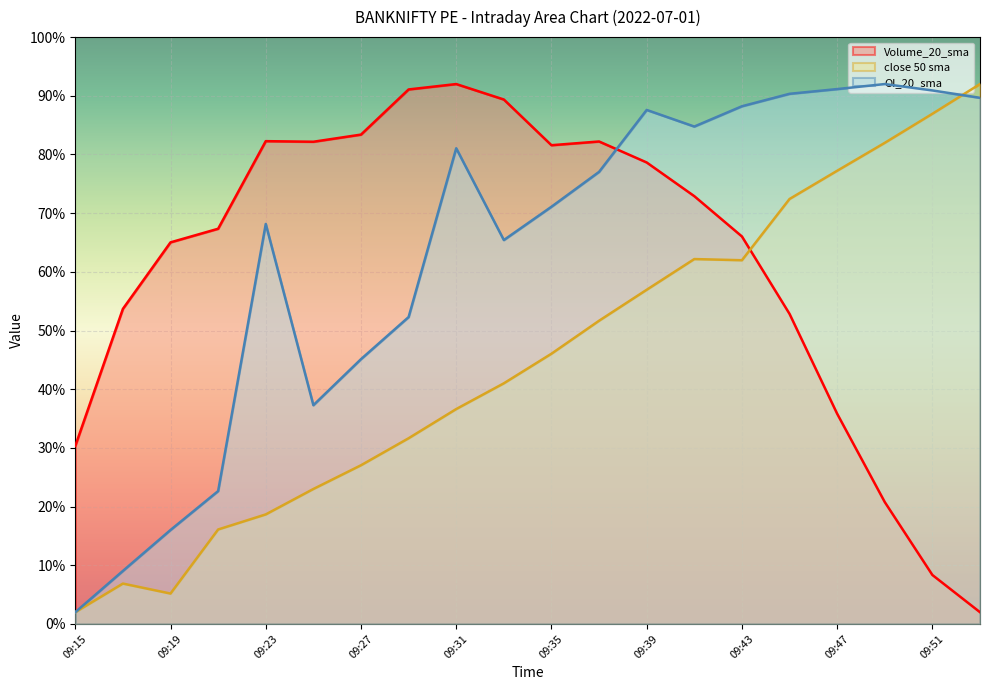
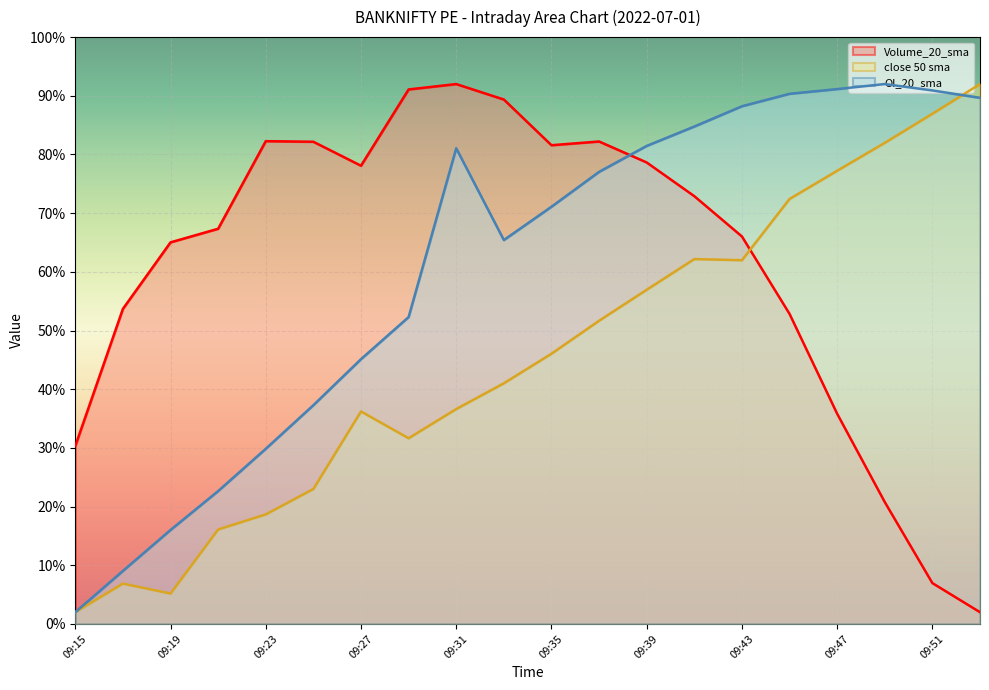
OI_20_sma, 09:23: 68% -> 30%
Volume_20_sma, 09:27: 83% -> 78%
close 50 sma, 09:27: 27% -> 36%
OI_20_sma, 09:39: 88% -> 81%
Volume_20_sma, 09:51: 8% -> 7%
